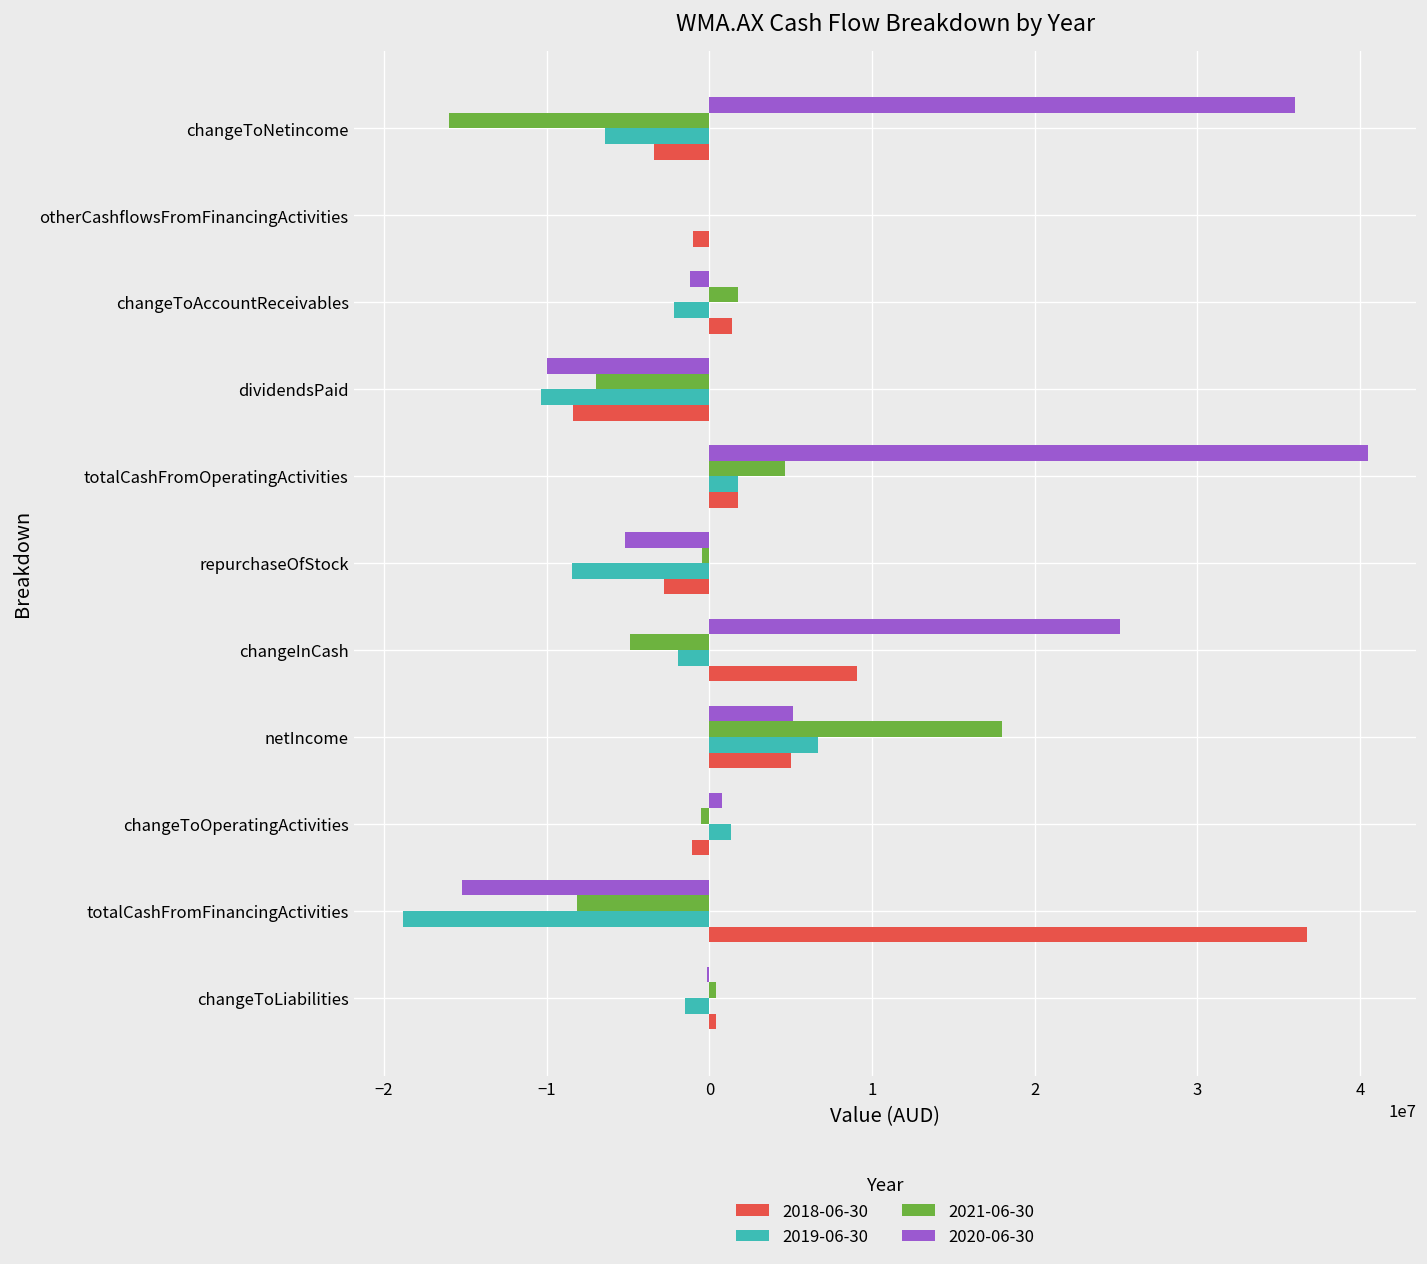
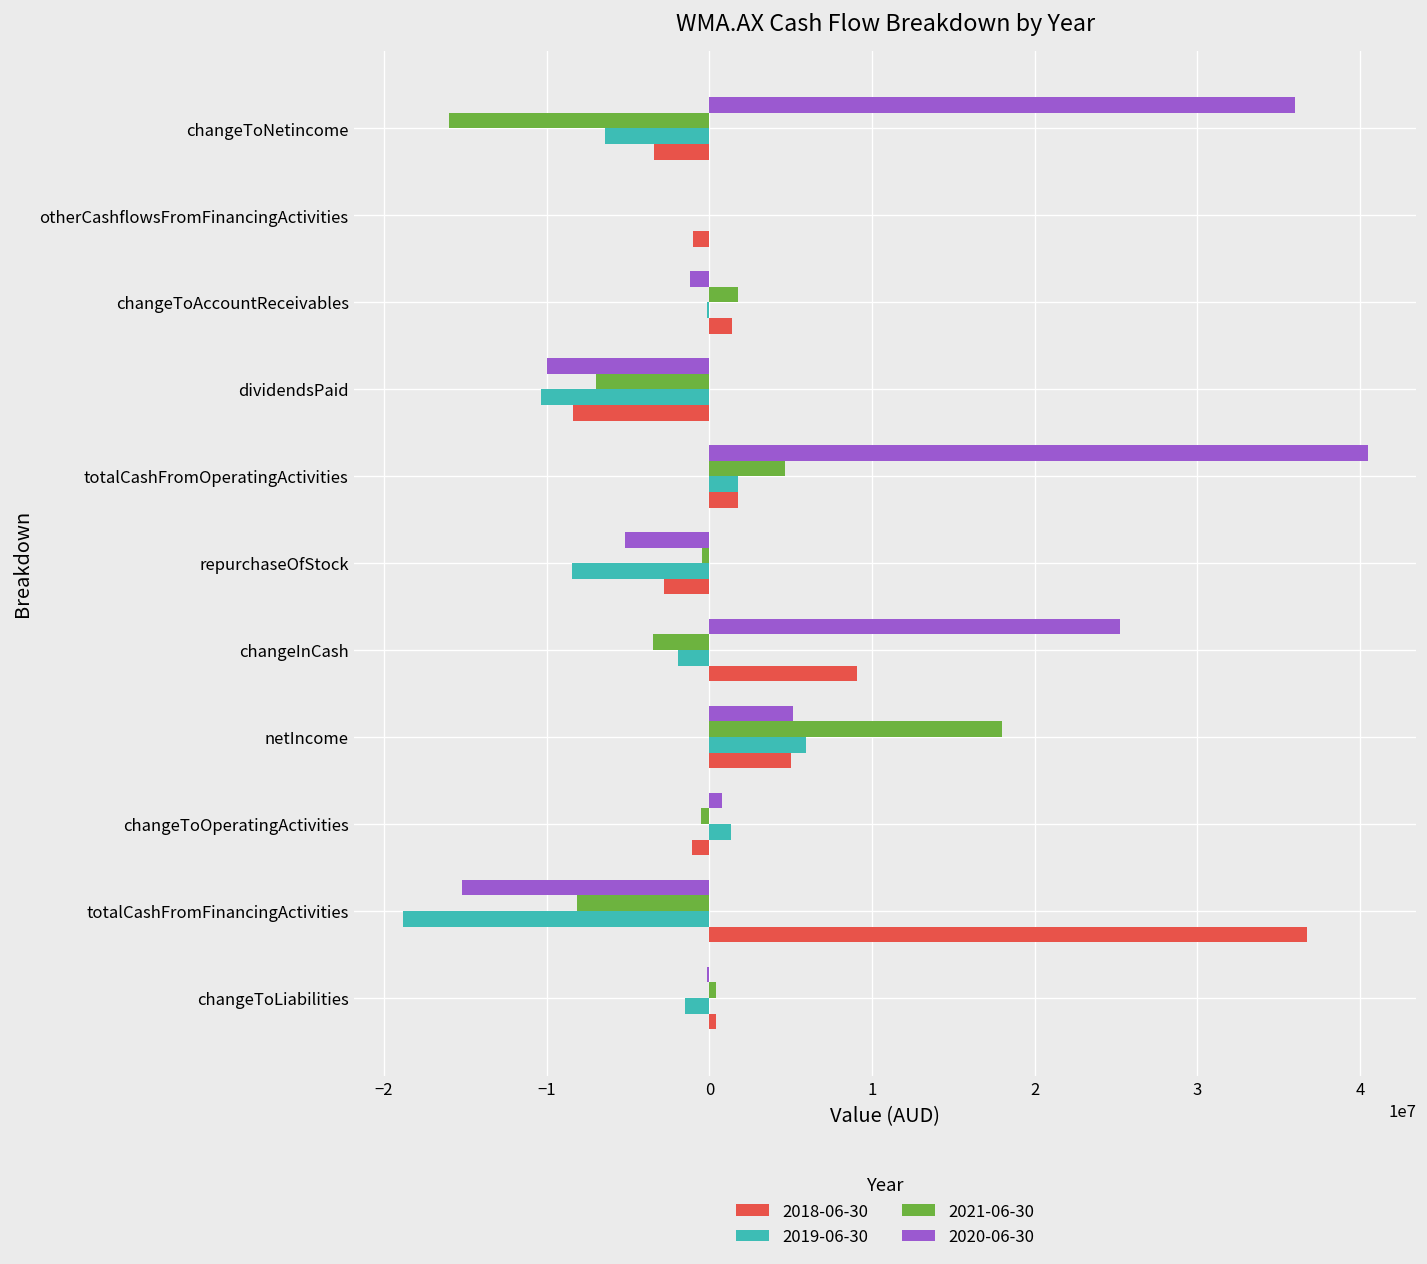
2019-06-30, changeToAccountReceivables: -2200000 -> -200000
2021-06-30, changeInCash: -4900000 -> -3500000
2019-06-30, netIncome: 6700000 -> 5900000
